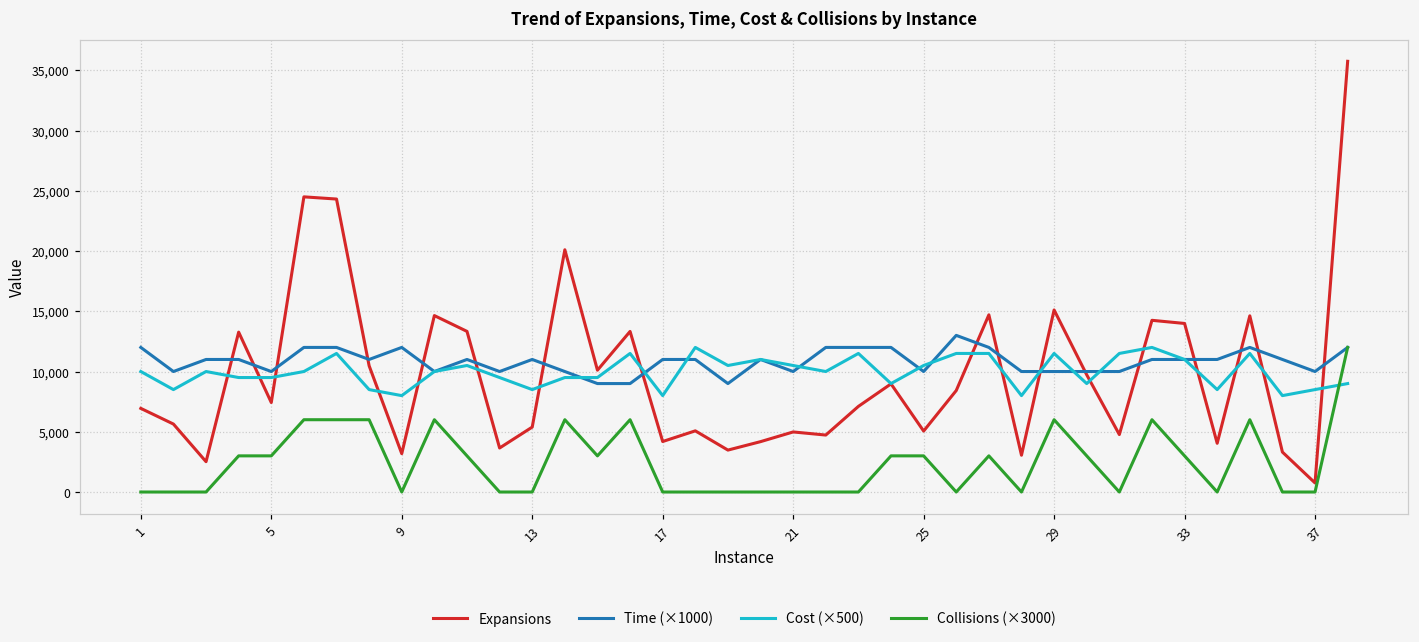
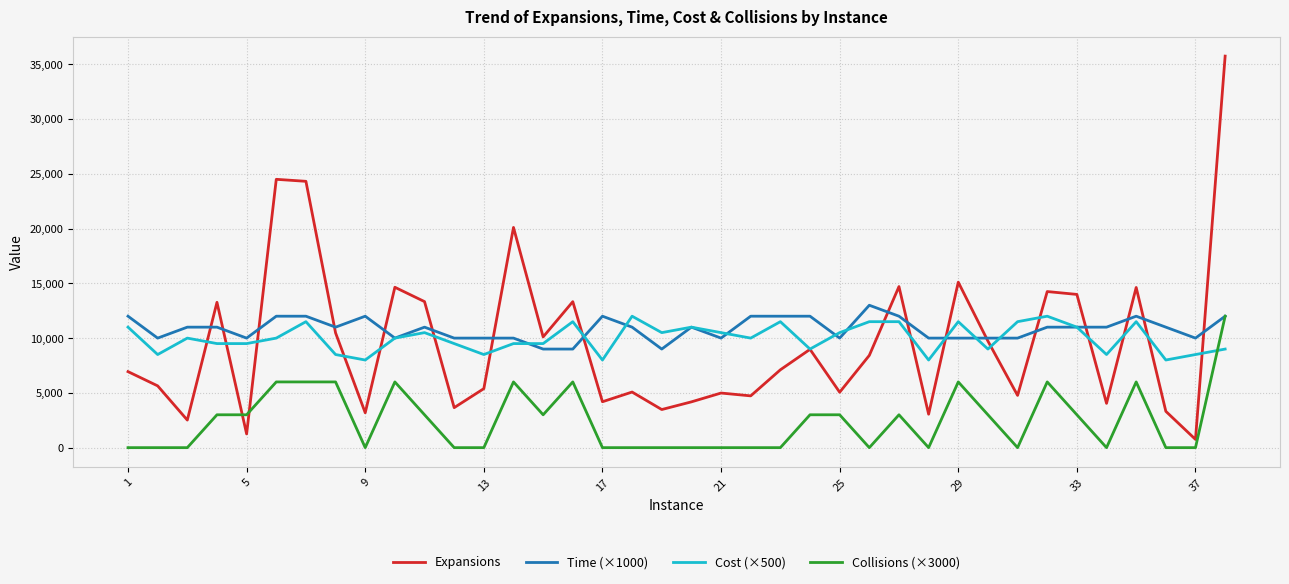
Cost (×500), 1: 10,000 -> 11,000
Expansions, 5: 7,400 -> 1,300
Time (×1000), 13: 11,000 -> 10,000
Time (×1000), 17: 11,000 -> 12,000
